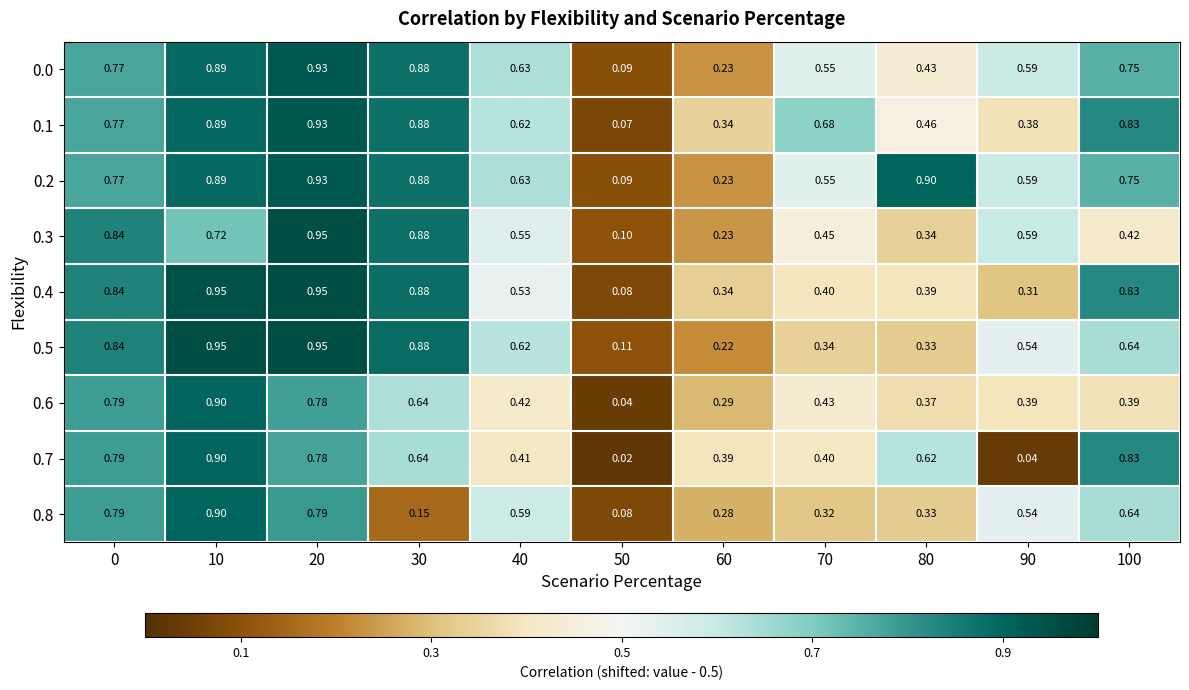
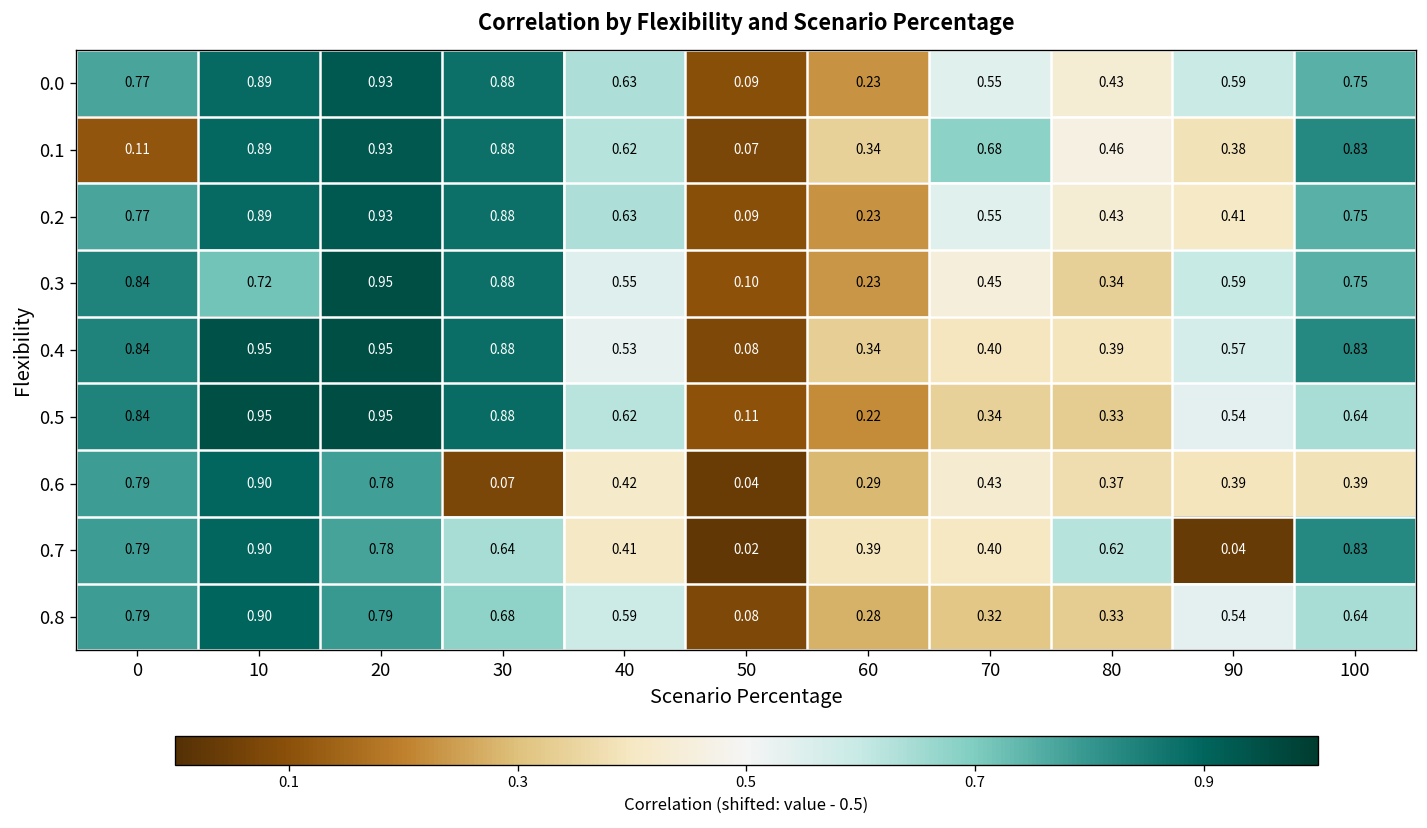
0.1, 0: 0.77 -> 0.11
0.2, 80: 0.90 -> 0.43
0.2, 90: 0.59 -> 0.41
0.3, 100: 0.42 -> 0.75
0.4, 90: 0.31 -> 0.57
0.6, 30: 0.64 -> 0.07
0.8, 30: 0.15 -> 0.68
